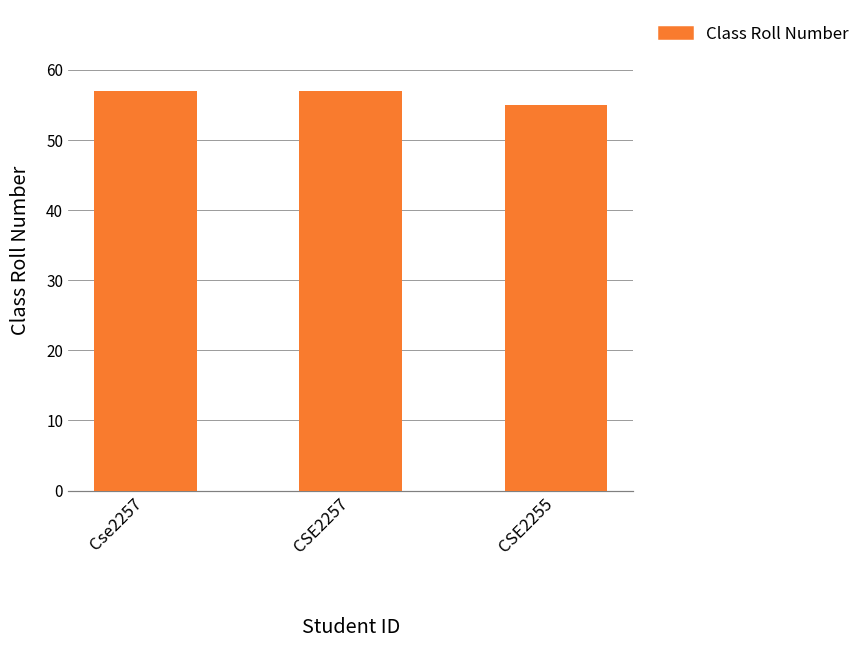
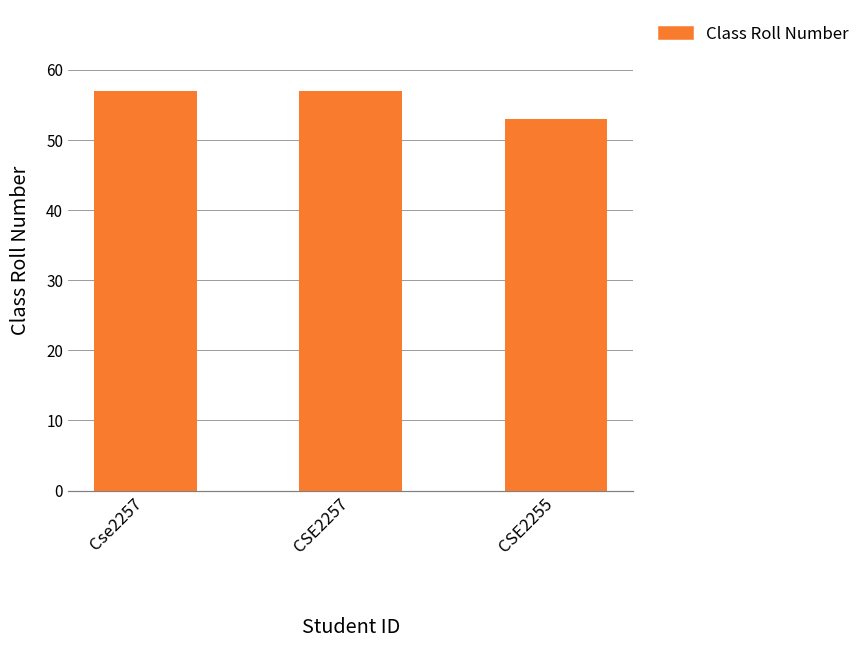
CSE2255: 55 -> 53
